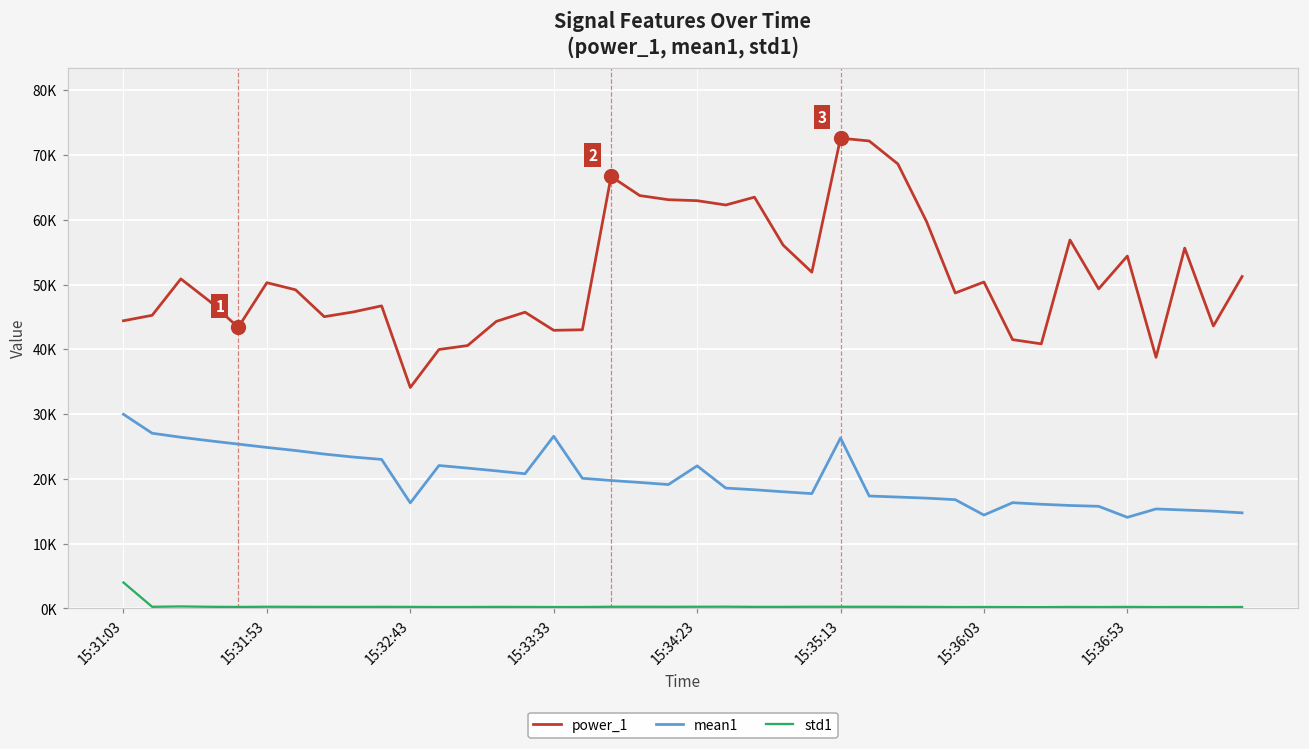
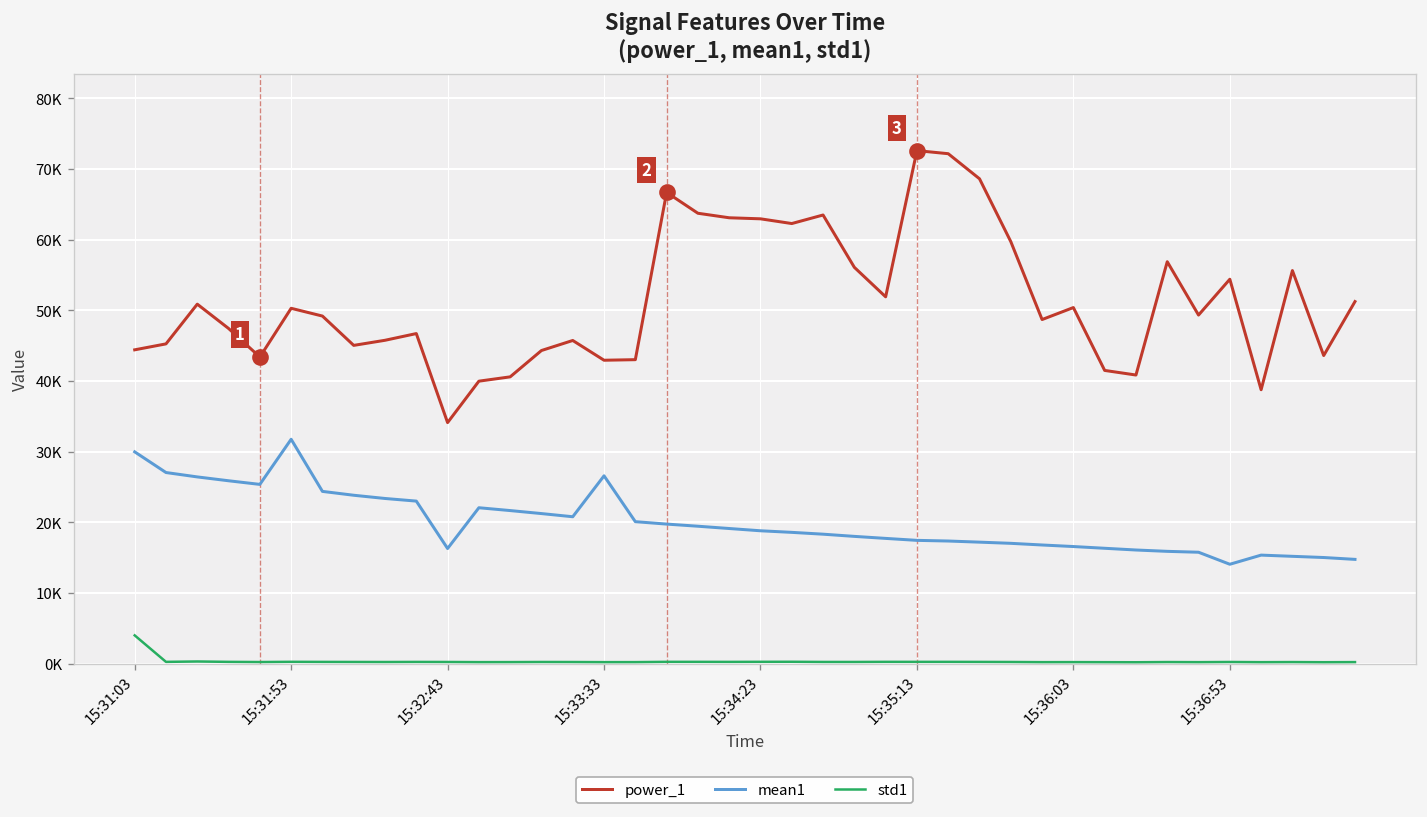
mean1, 15:31:53: 25000 -> 32000
mean1, 15:34:23: 22000 -> 19000
mean1, 15:35:13: 26000 -> 17000
mean1, 15:36:03: 14000 -> 17000
